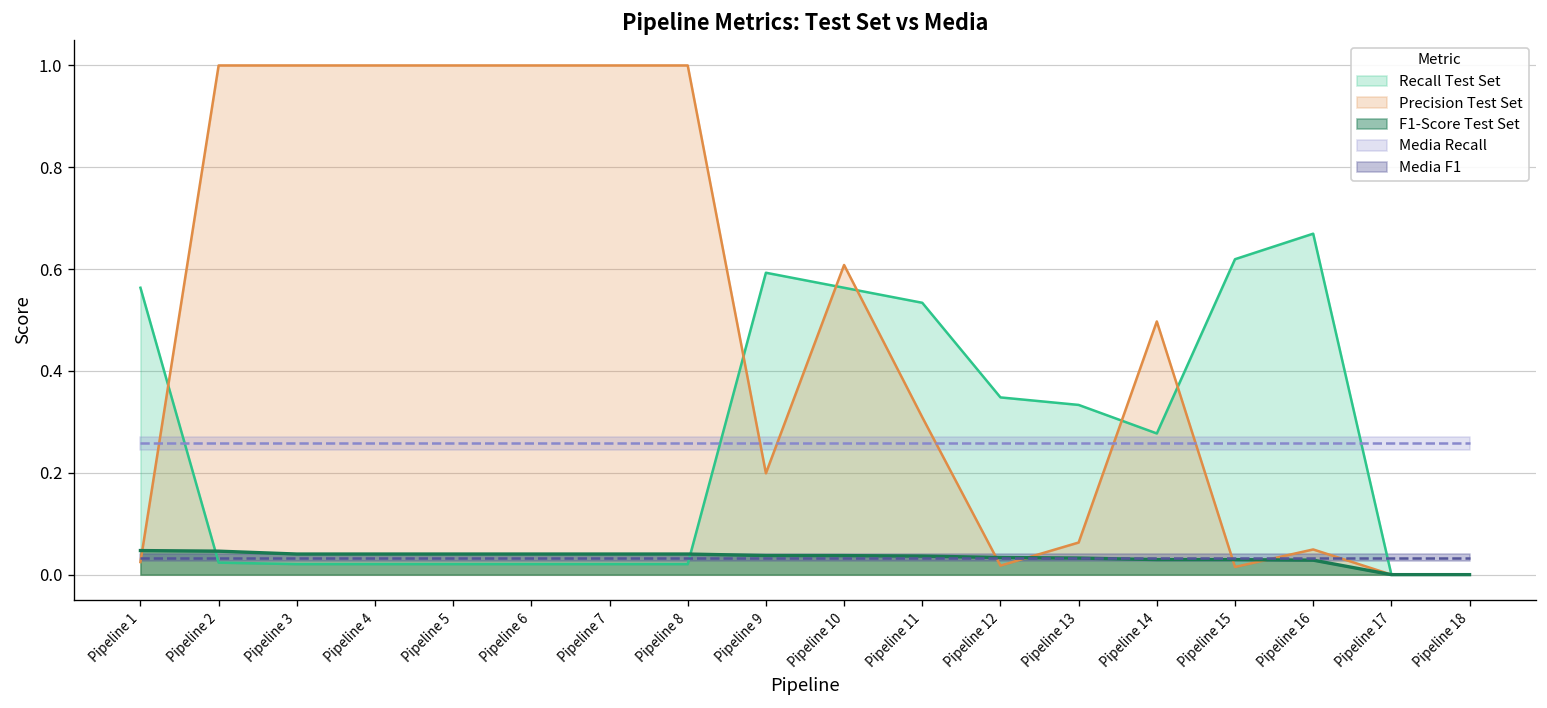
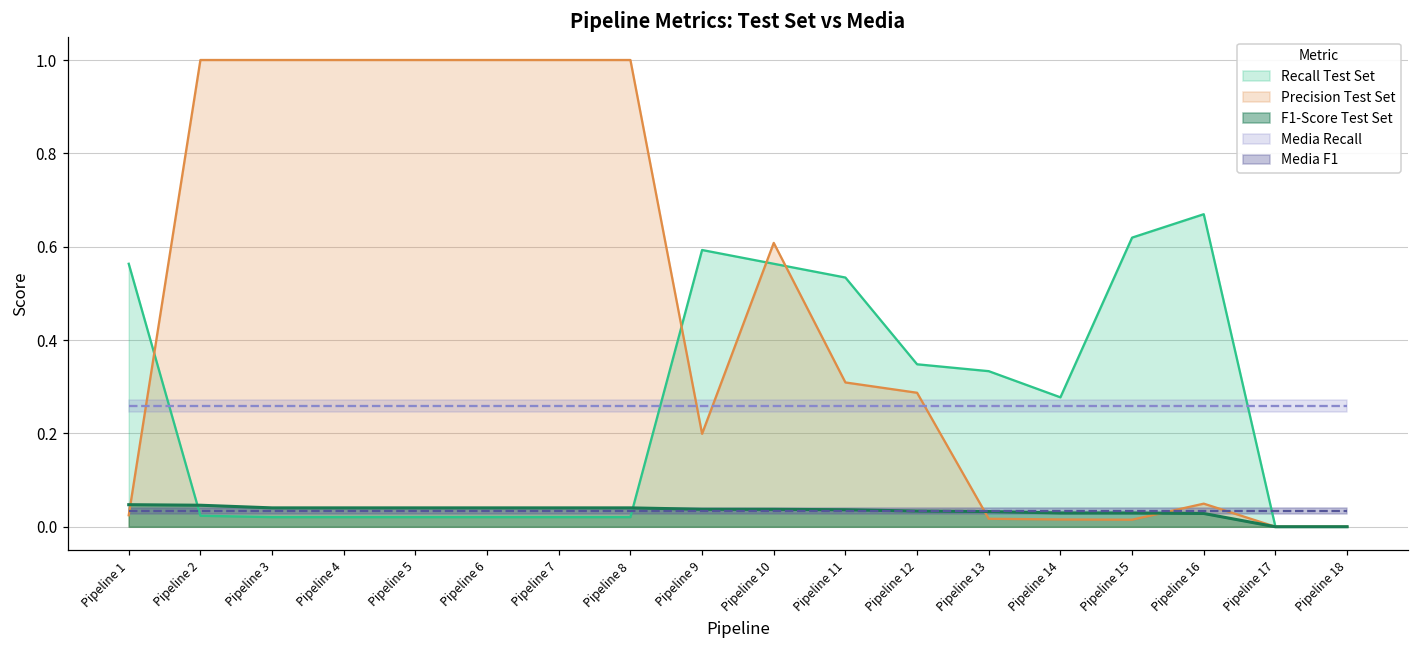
Precision Test Set, Pipeline 12: 0.02 -> 0.29
Precision Test Set, Pipeline 13: 0.06 -> 0.02
Precision Test Set, Pipeline 14: 0.50 -> 0.02
